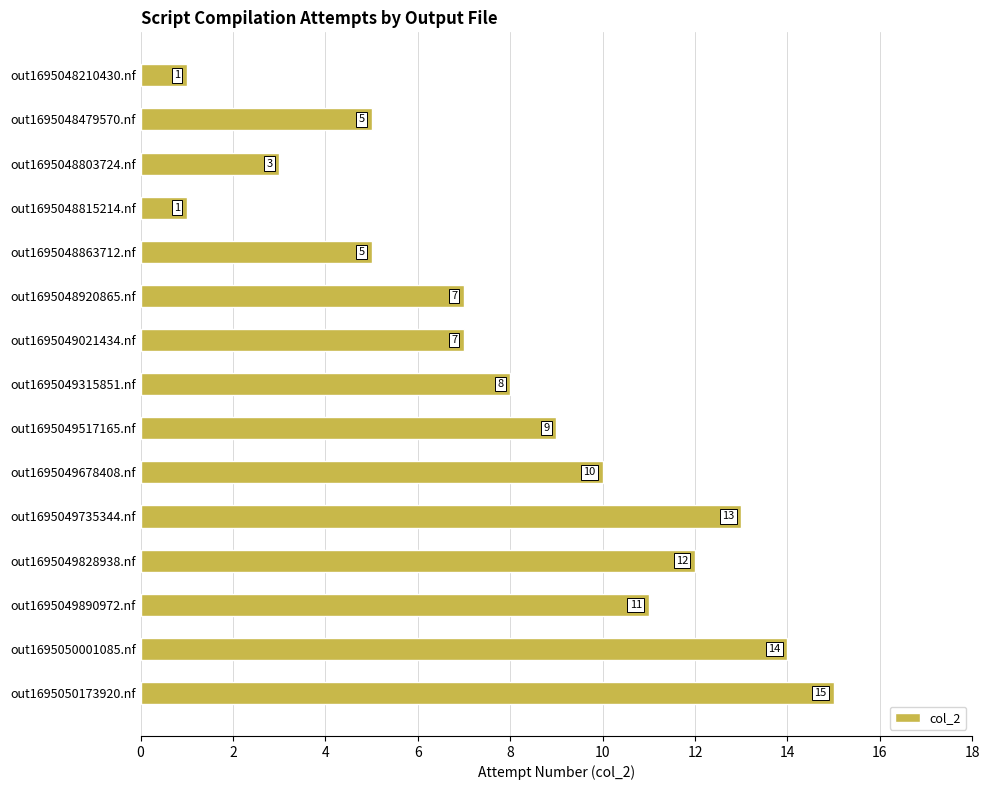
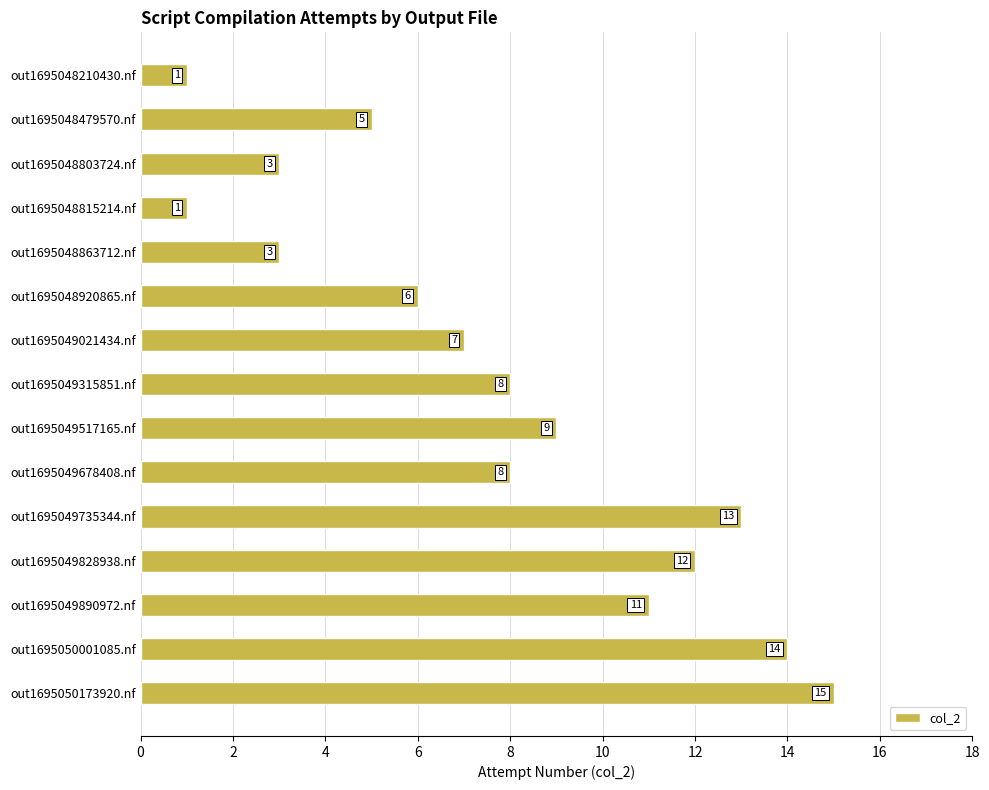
out1695048863712.nf: 5 -> 3
out1695048920865.nf: 7 -> 6
out1695049678408.nf: 10 -> 8
